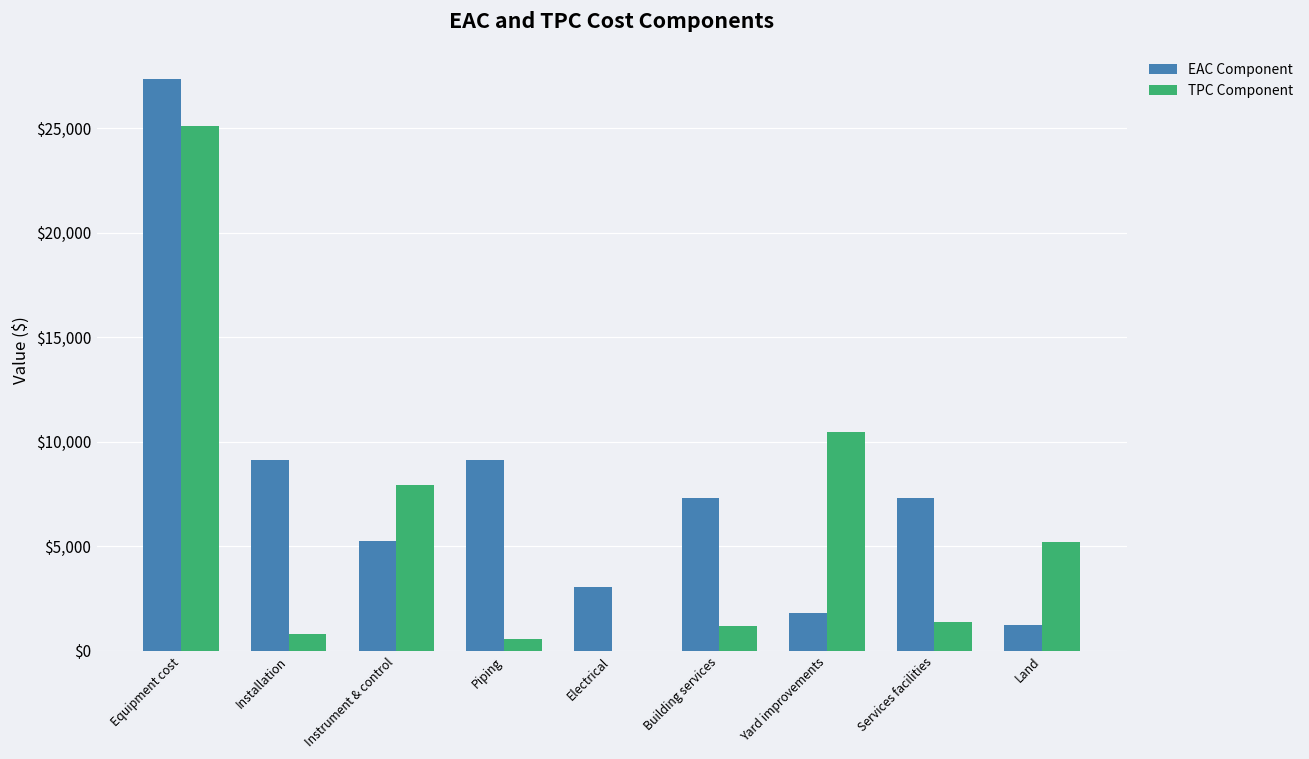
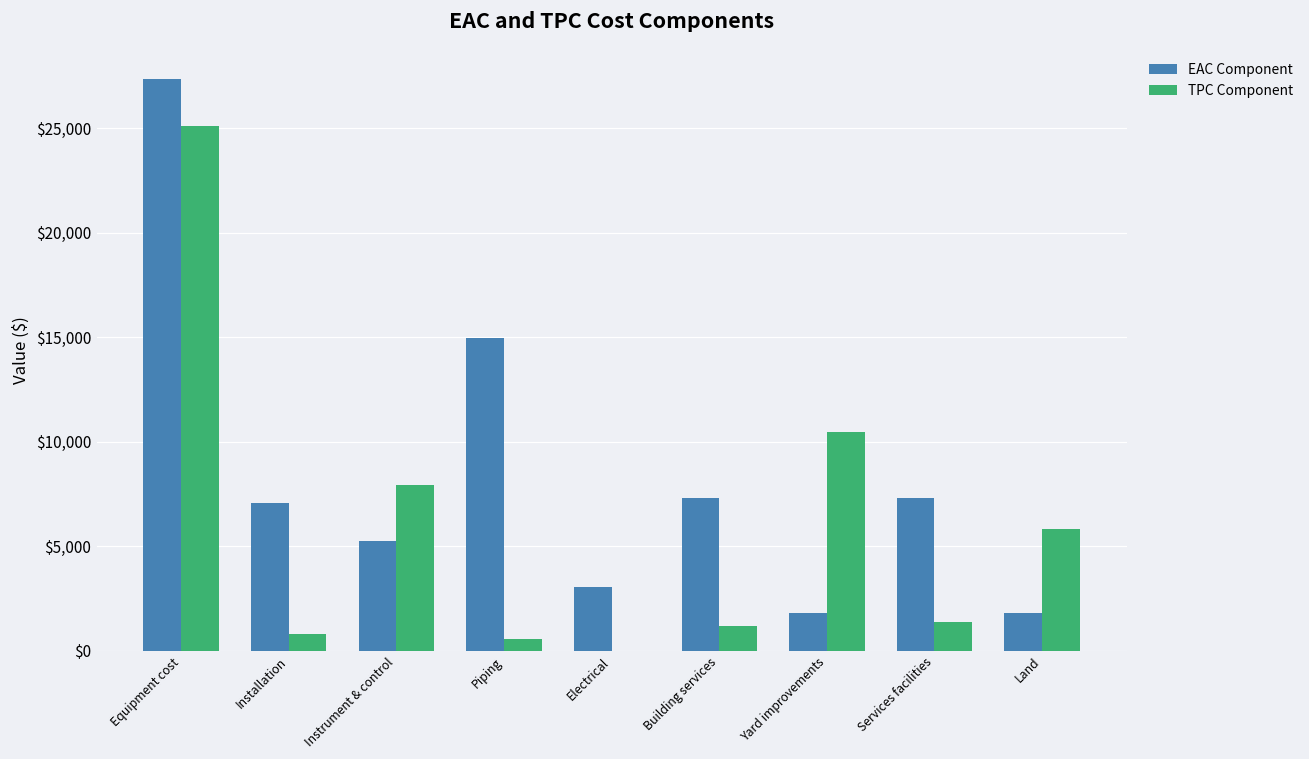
EAC Component, Installation: $9,100 -> $7,100
EAC Component, Piping: $9,100 -> $14,900
EAC Component, Land: $1,300 -> $1,800
TPC Component, Land: $5,200 -> $5,800
